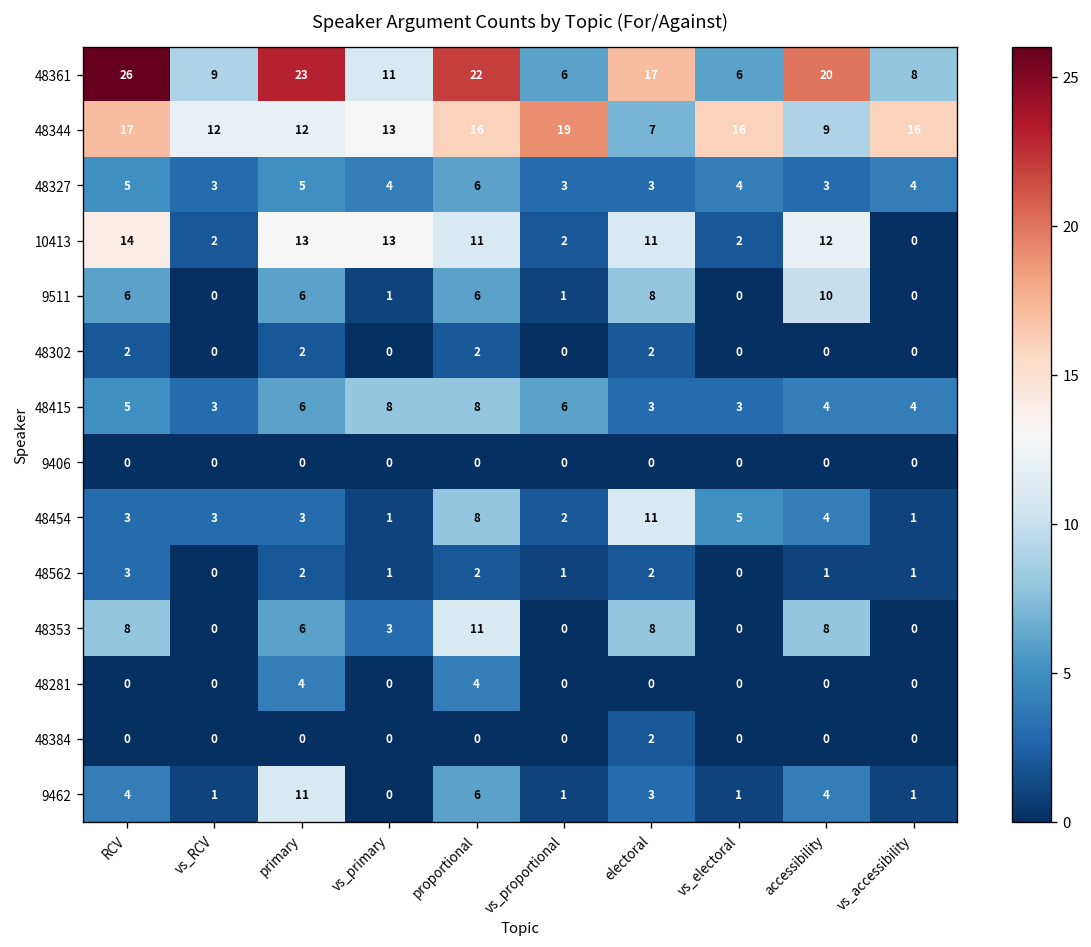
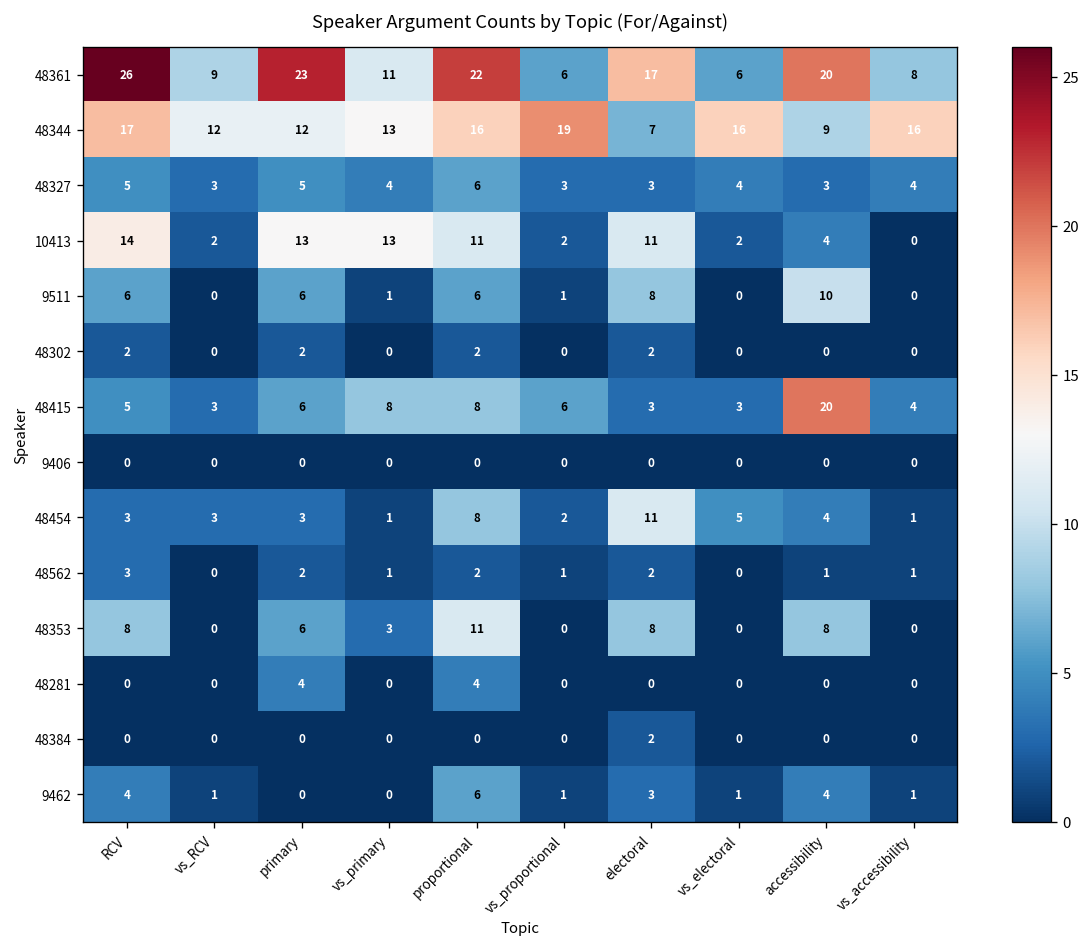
10413, accessibility: 12 -> 4
48415, accessibility: 4 -> 20
9462, primary: 11 -> 0
